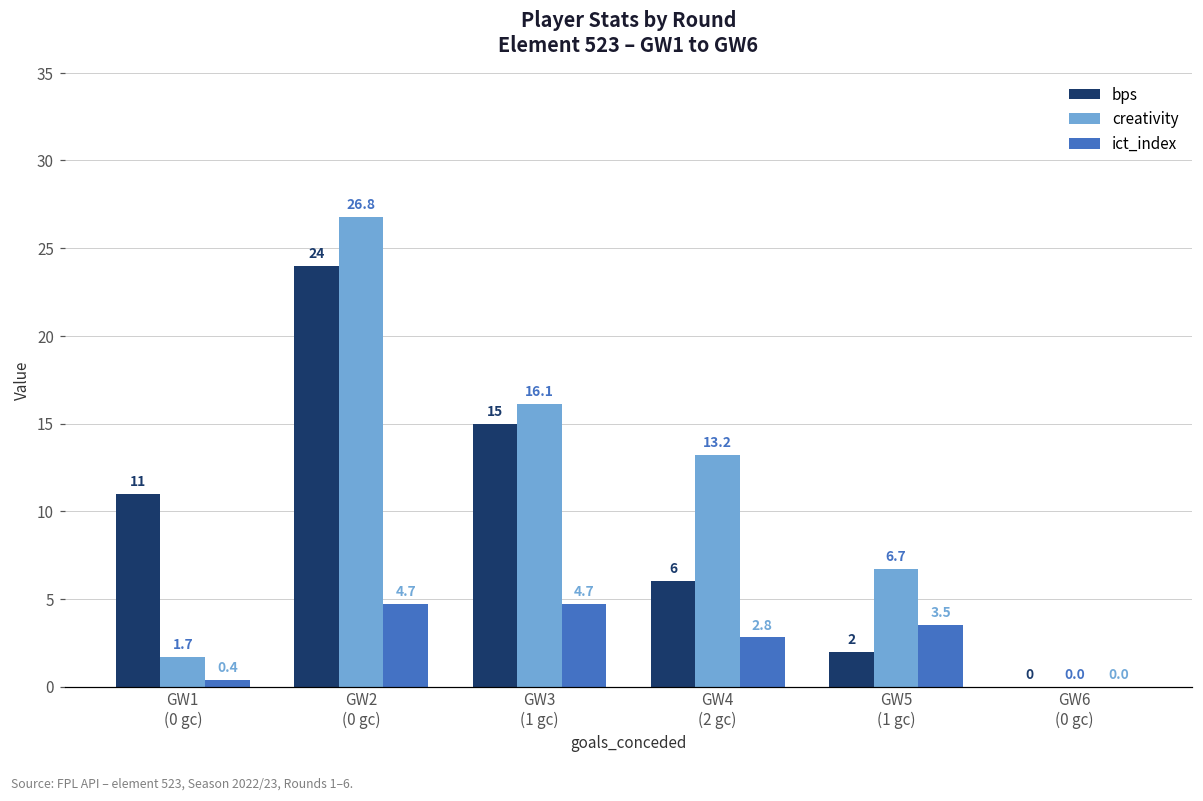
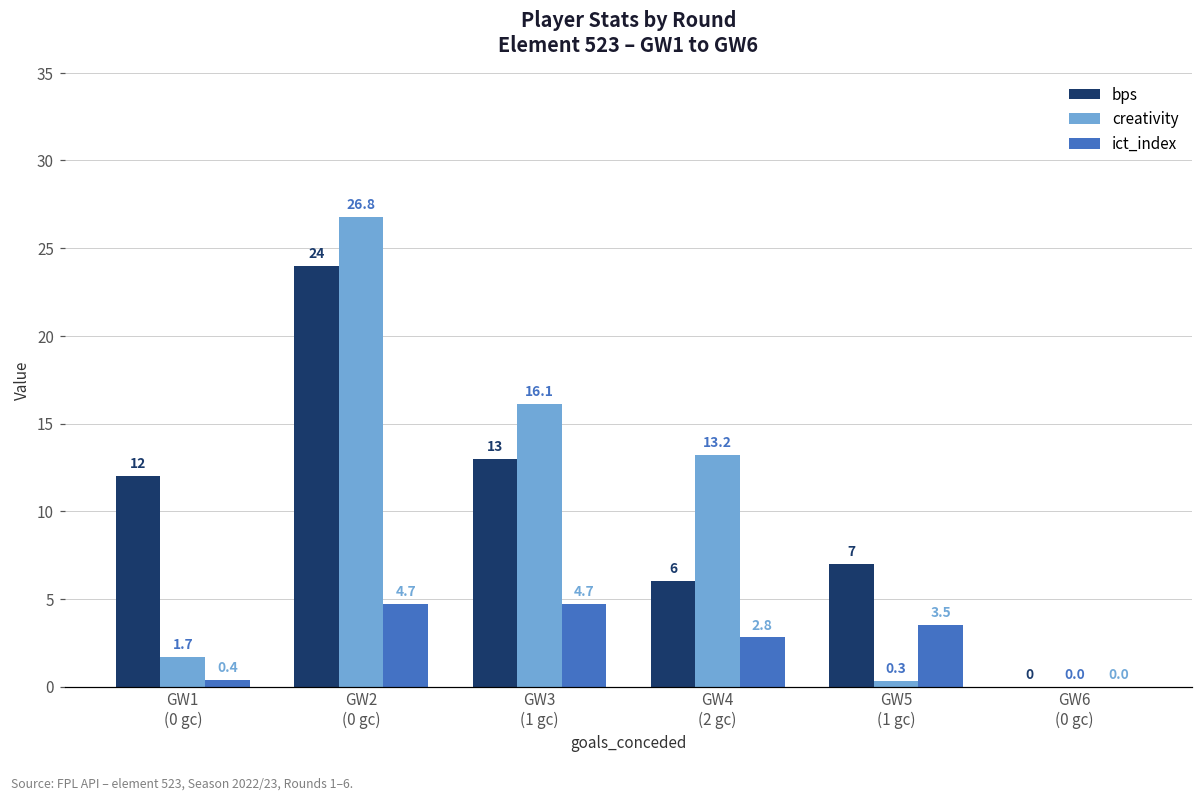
bps, GW1 (0 gc): 11 -> 12
bps, GW3 (1 gc): 15 -> 13
bps, GW5 (1 gc): 2 -> 7
creativity, GW5 (1 gc): 6.7 -> 0.3
